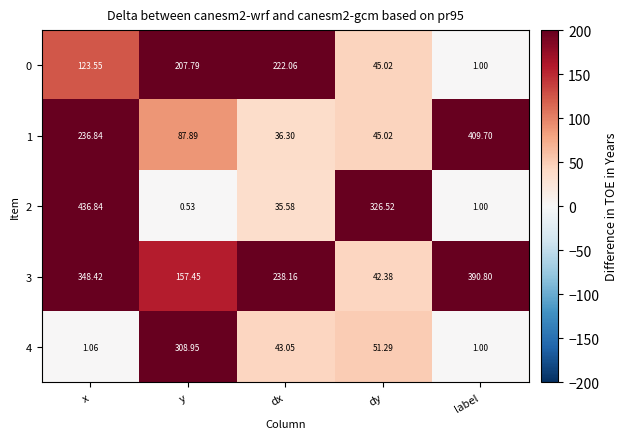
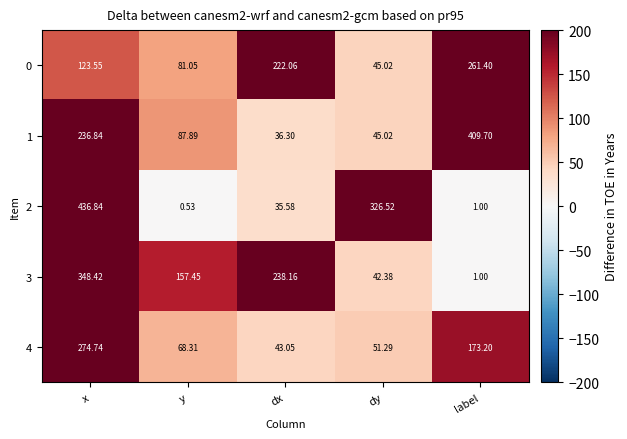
0, y: 207.79 -> 81.05
0, label: 1.00 -> 261.40
3, label: 390.80 -> 1.00
4, x: 1.06 -> 274.74
4, y: 308.95 -> 68.31
4, label: 1.00 -> 173.20
